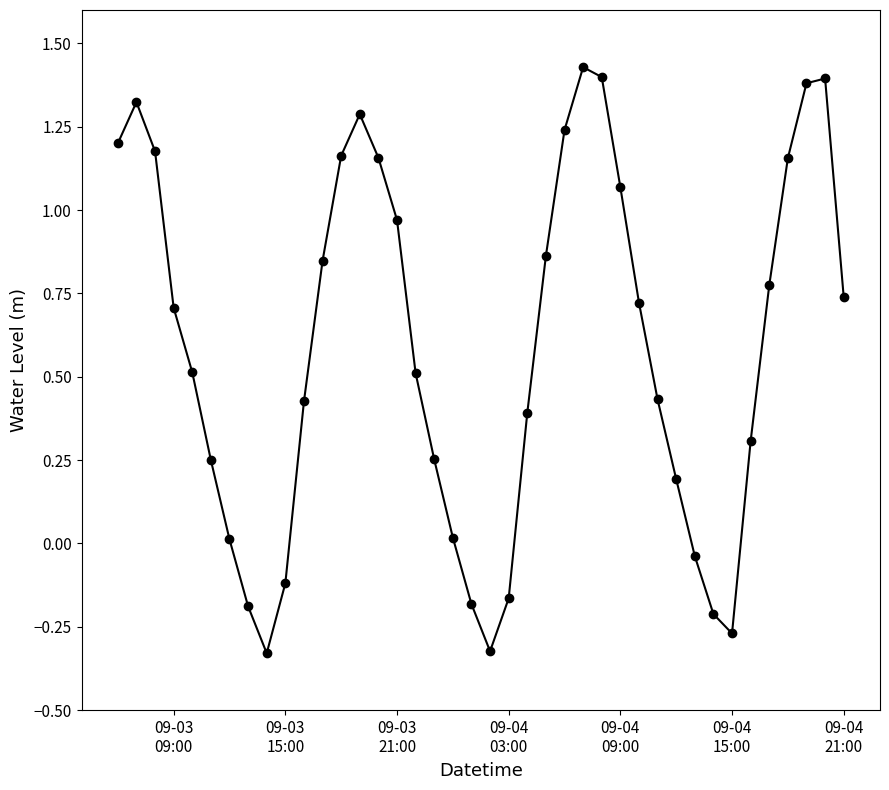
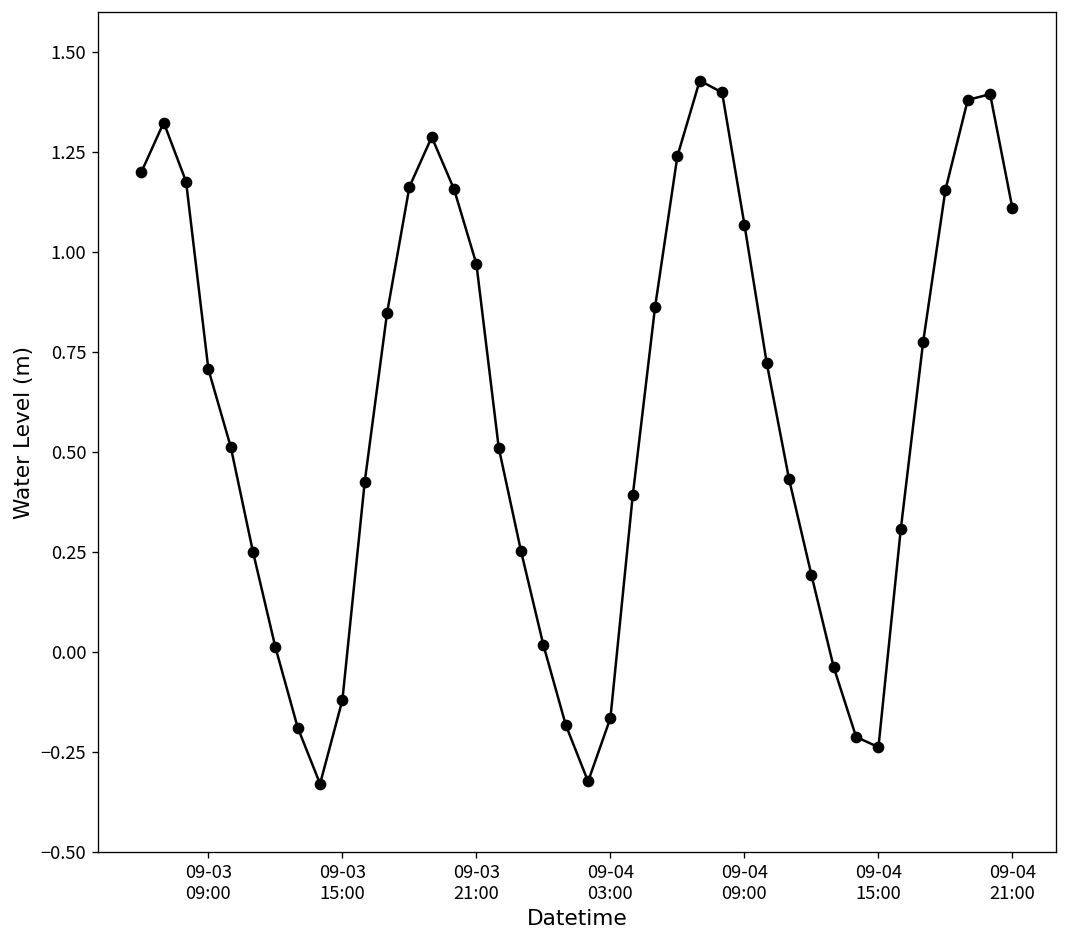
09-04 15:00: -0.27 -> -0.24
09-04 21:00: 0.74 -> 1.11
